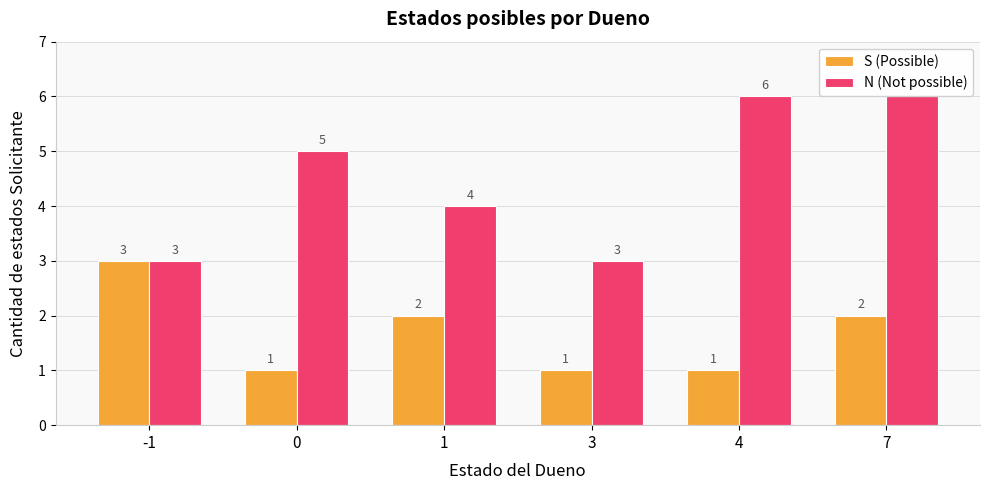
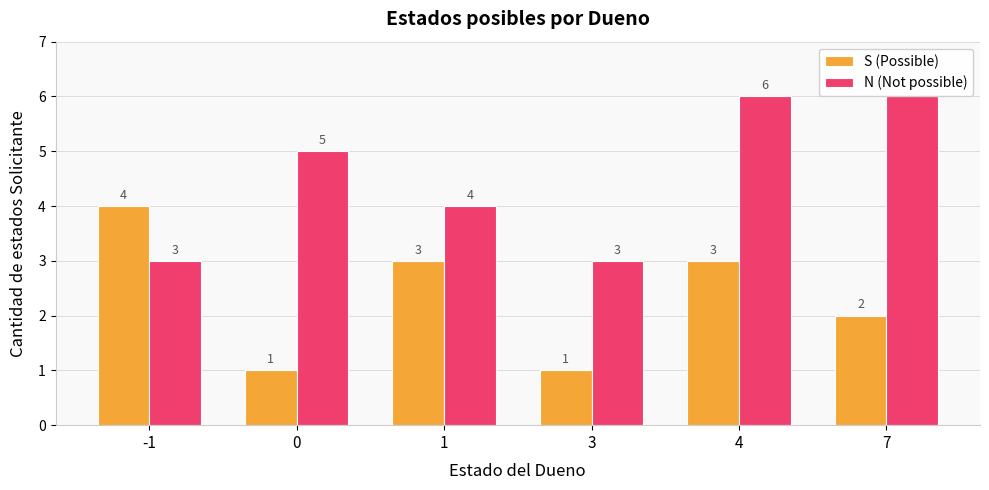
S (Possible), -1: 3 -> 4
S (Possible), 1: 2 -> 3
S (Possible), 4: 1 -> 3
